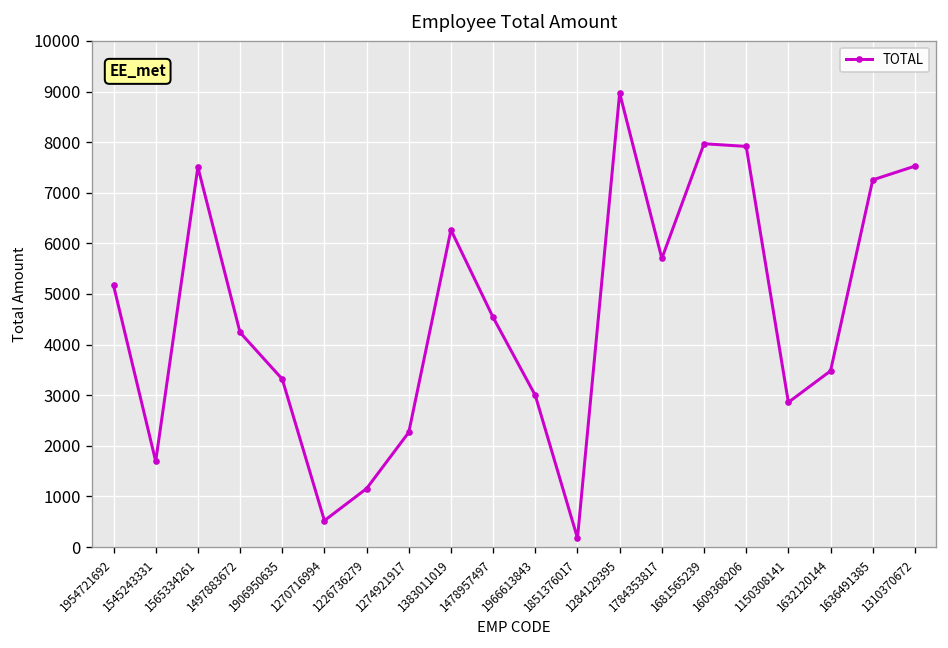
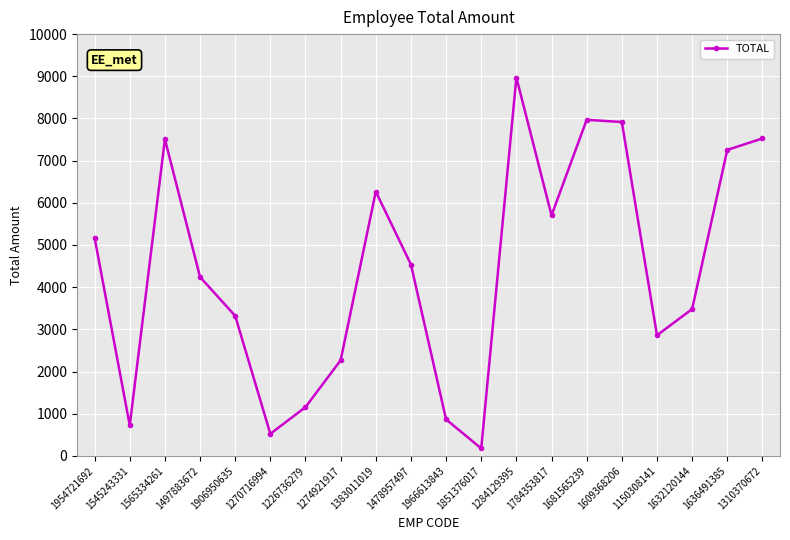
1545243331: 1700 -> 700
1966613843: 3000 -> 900
